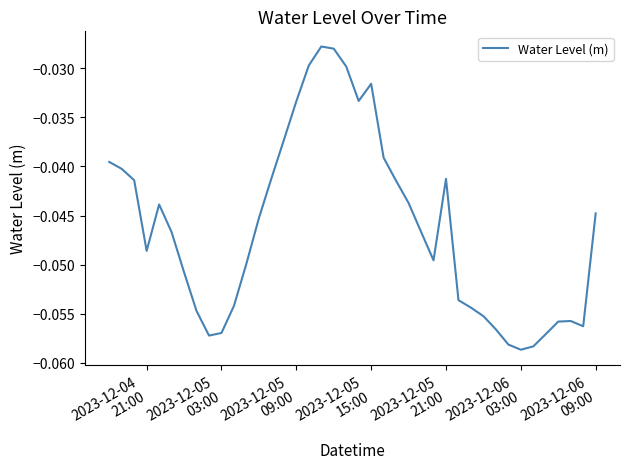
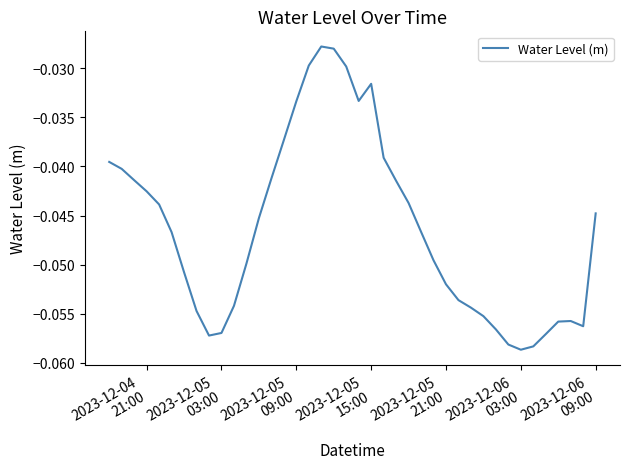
2023-12-04 21:00: -0.049 -> -0.043
2023-12-05 21:00: -0.041 -> -0.052
